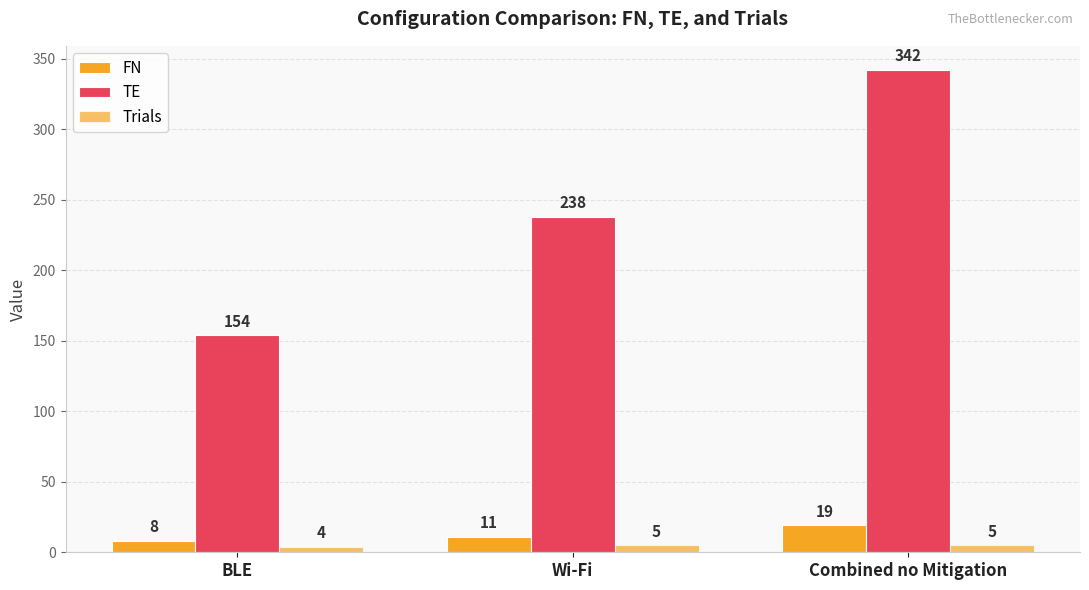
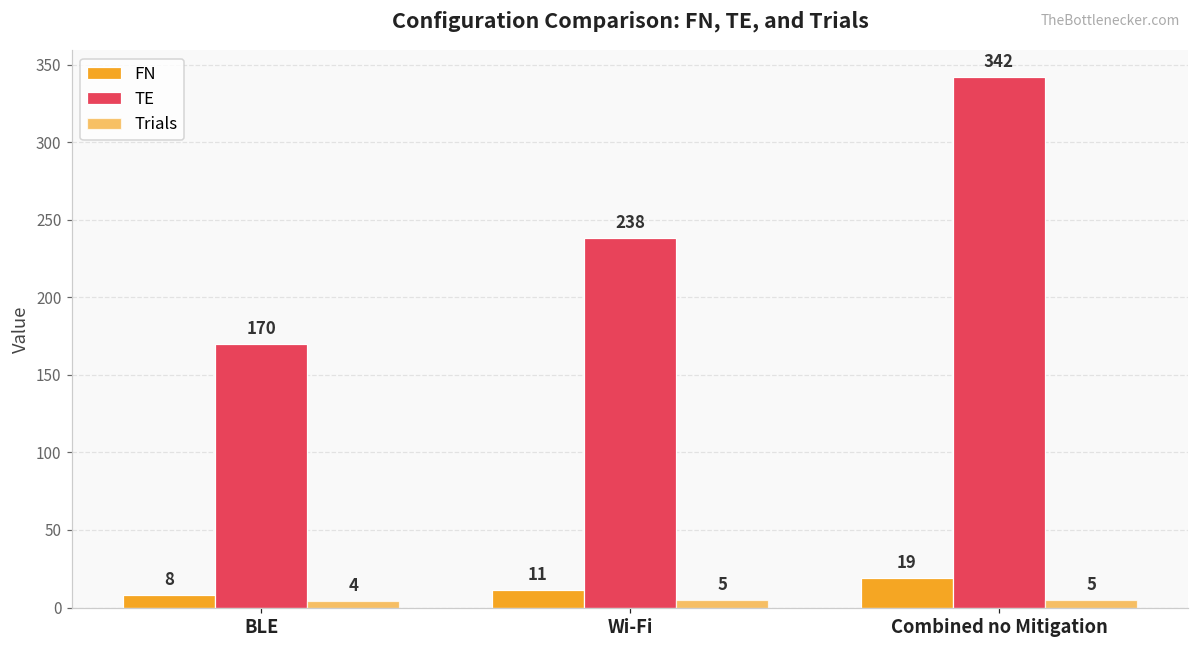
TE, BLE: 154 -> 170
